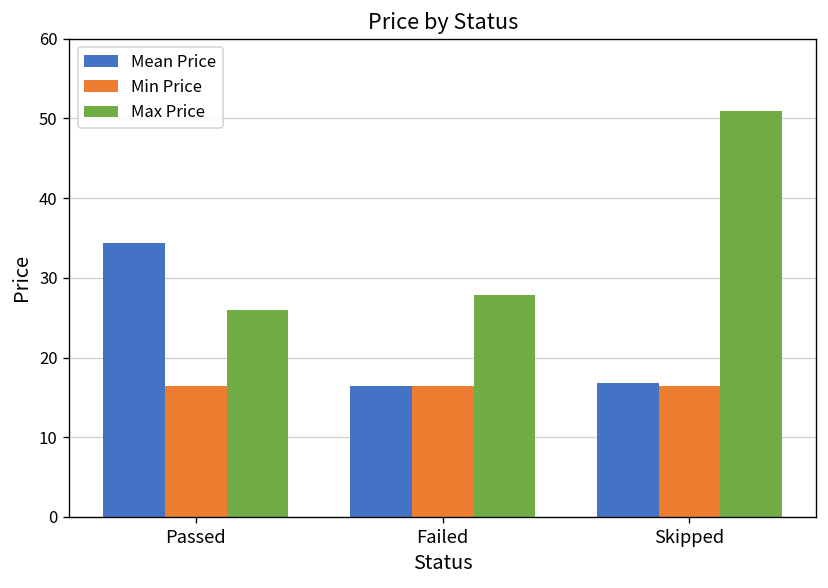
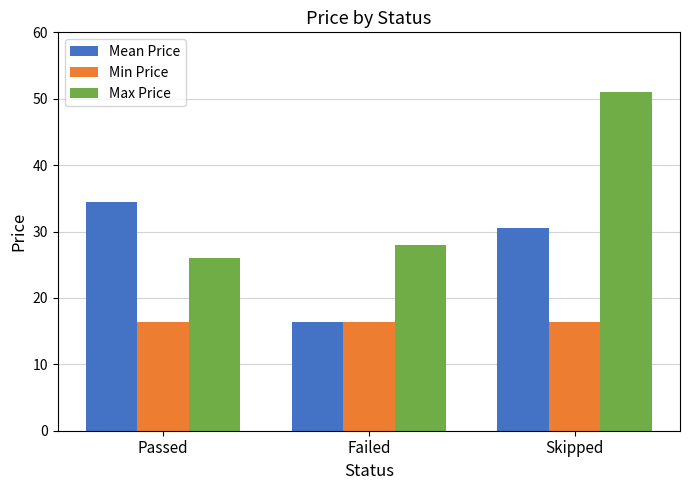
Mean Price, Skipped: 17 -> 31
